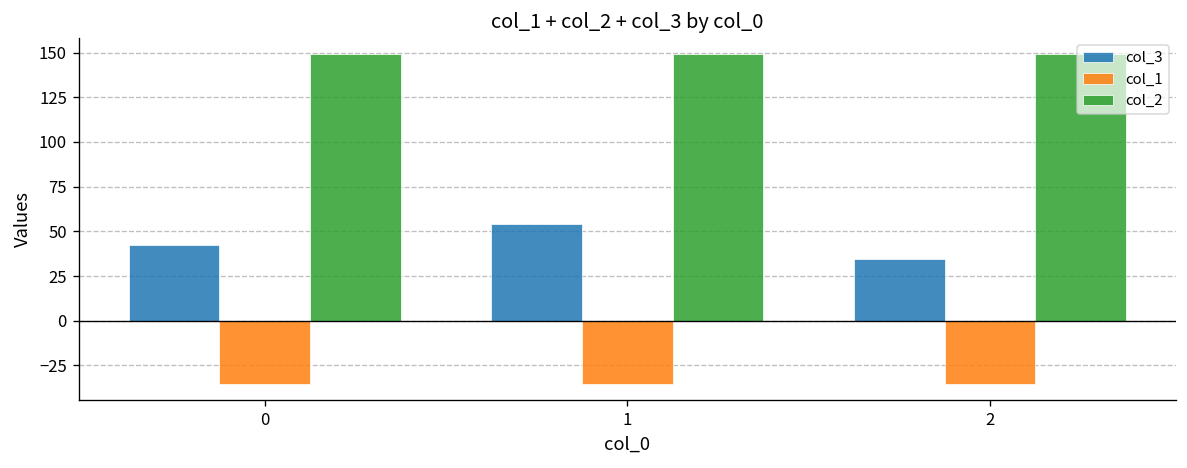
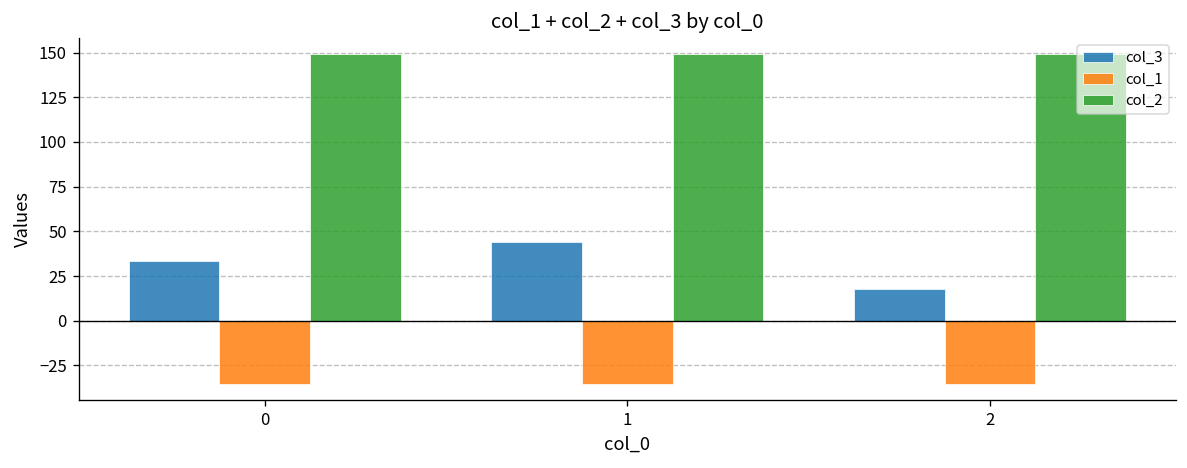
col_3, 0: 42 -> 33
col_3, 1: 54 -> 44
col_3, 2: 35 -> 18
